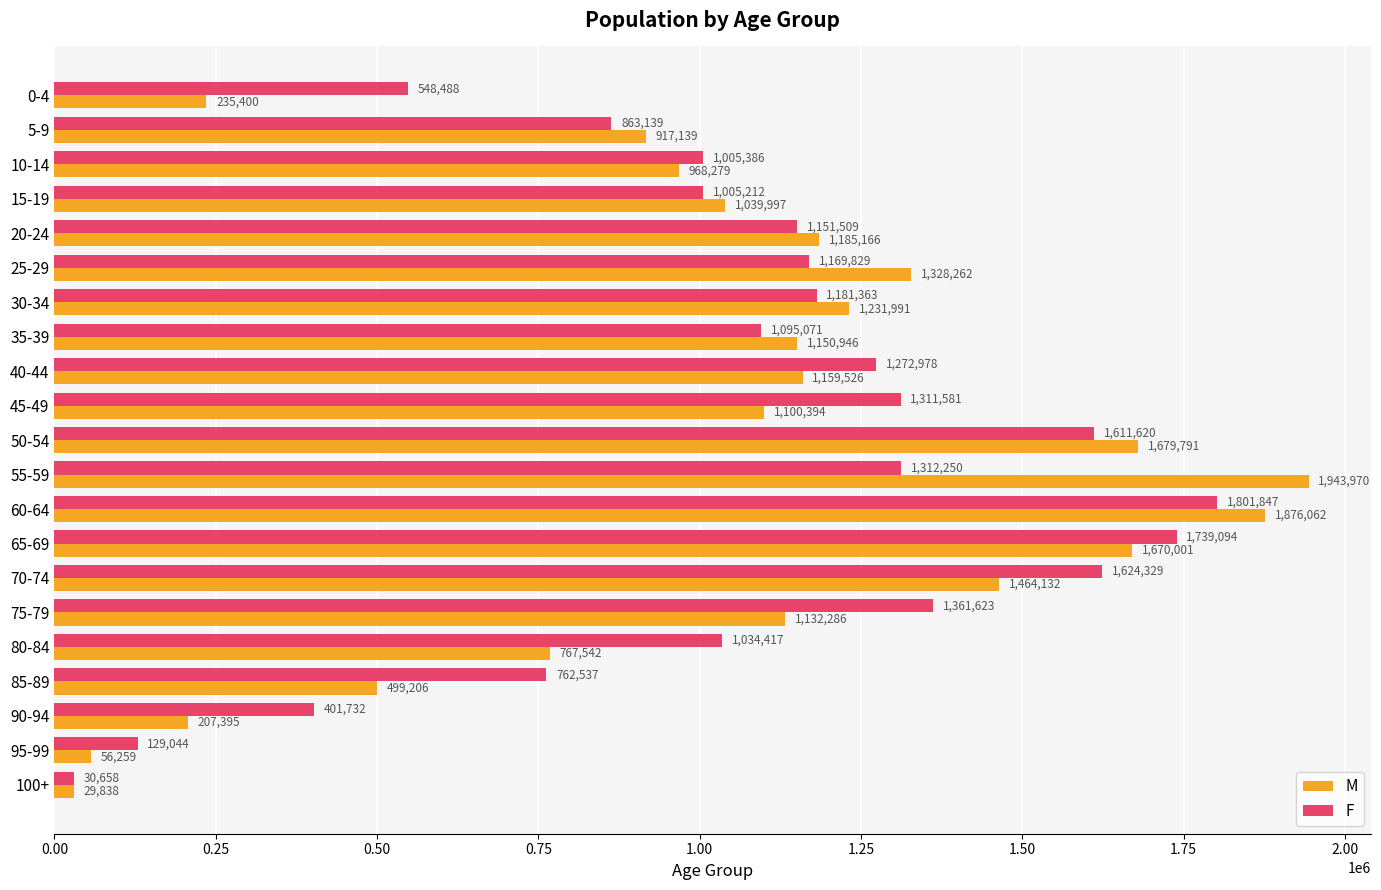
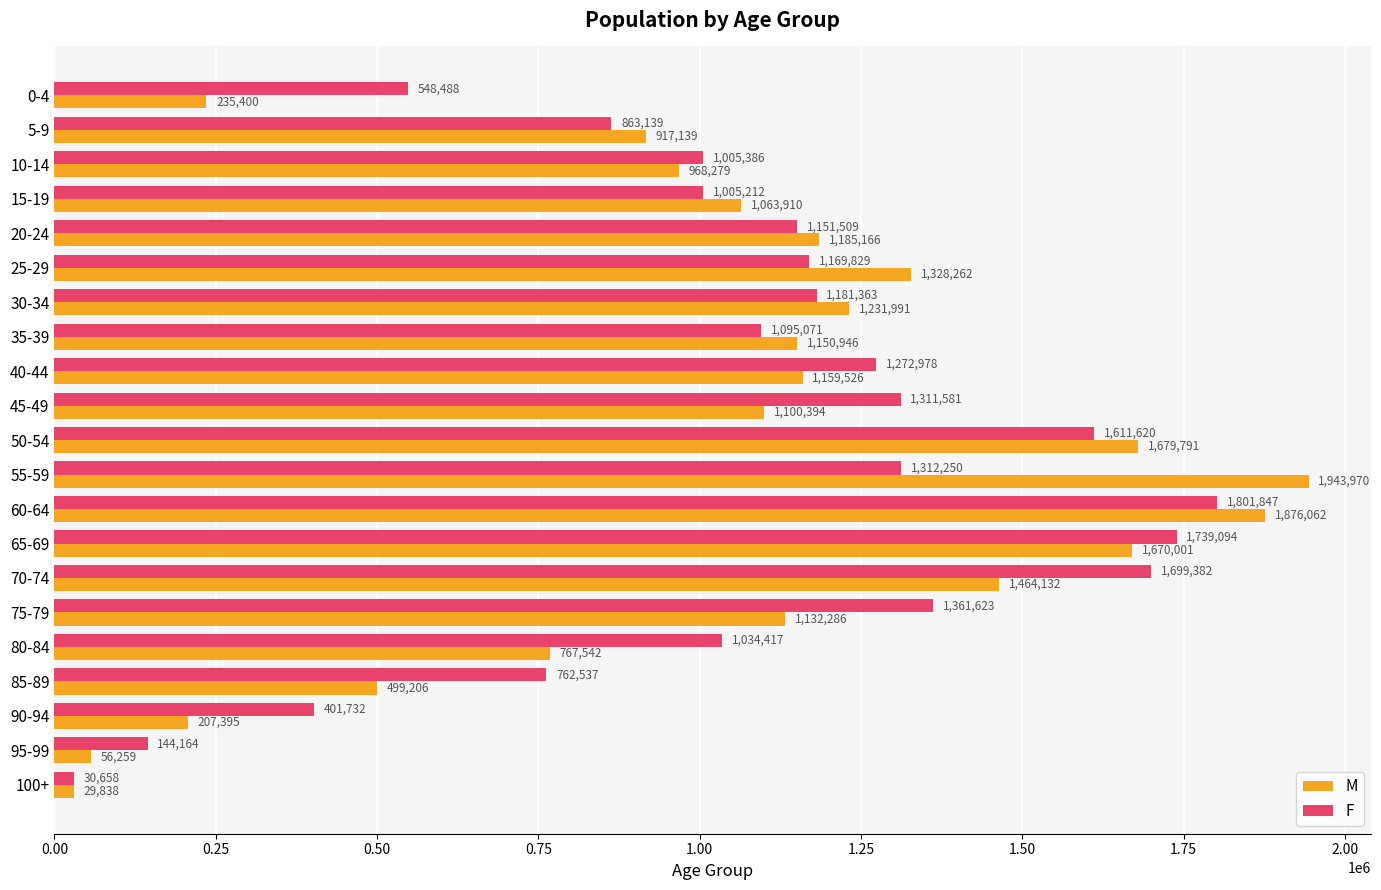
M, 15-19: 1,039,997 -> 1,063,910
F, 70-74: 1,624,329 -> 1,699,382
F, 95-99: 129,044 -> 144,164
